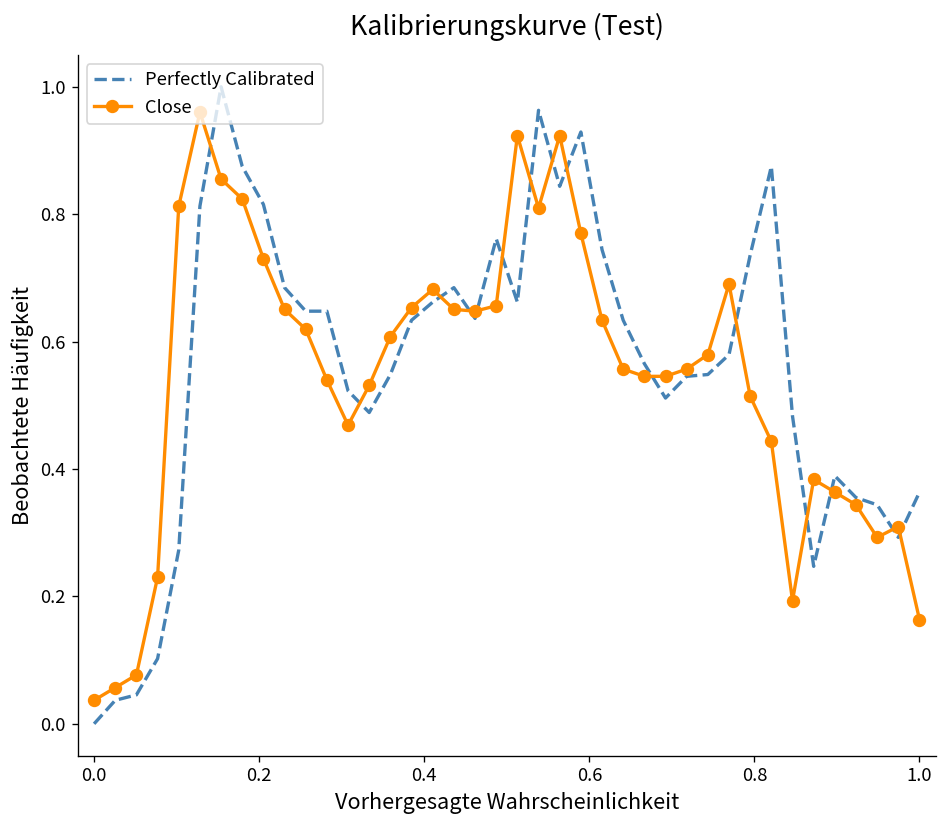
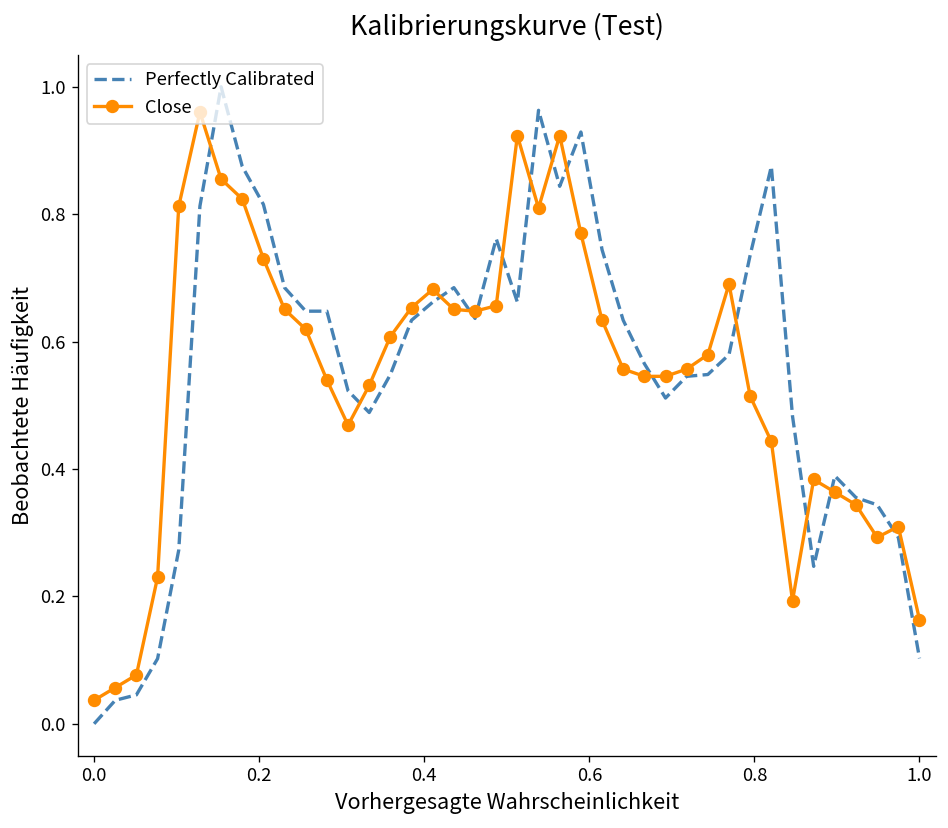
Perfectly Calibrated, 1.0: 0.36 -> 0.10
